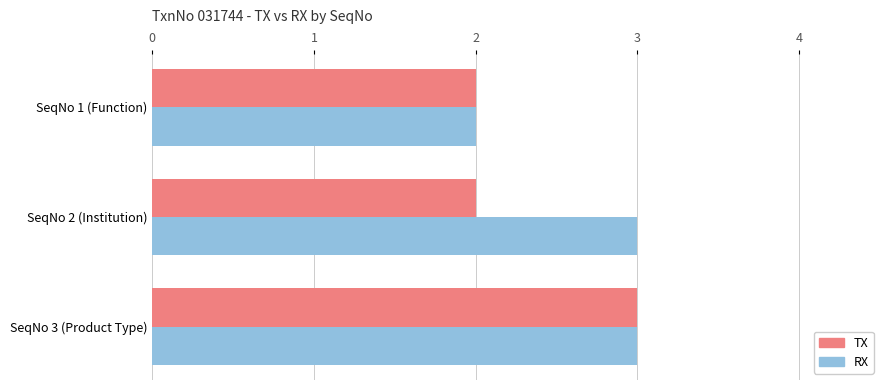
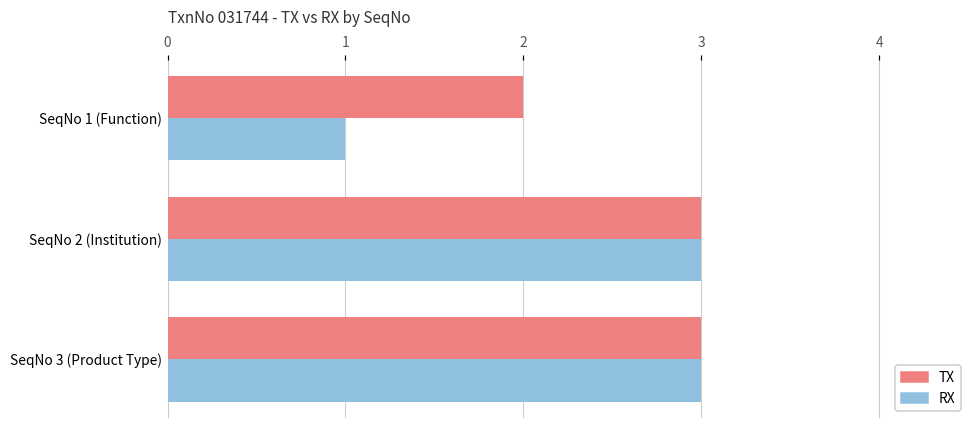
RX, SeqNo 1 (Function): 2 -> 1
TX, SeqNo 2 (Institution): 2 -> 3
